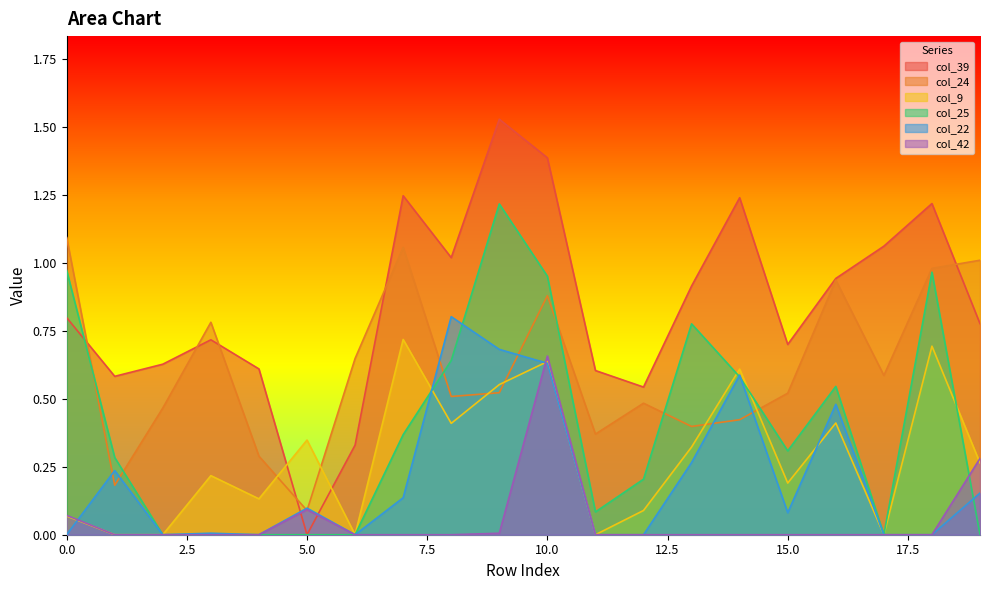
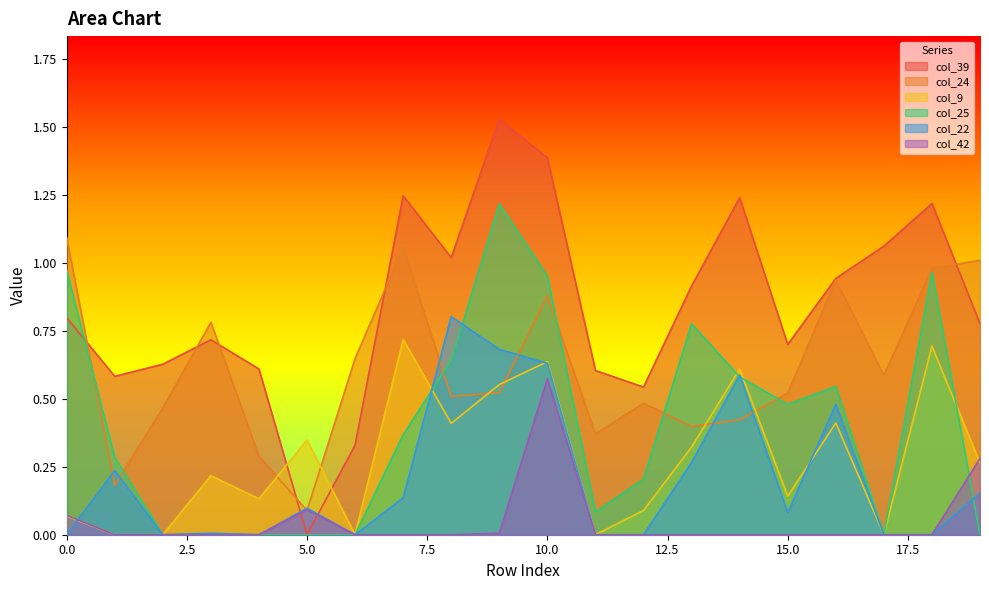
col_42, 10.0: 0.66 -> 0.57
col_9, 15.0: 0.19 -> 0.14
col_25, 15.0: 0.31 -> 0.48
